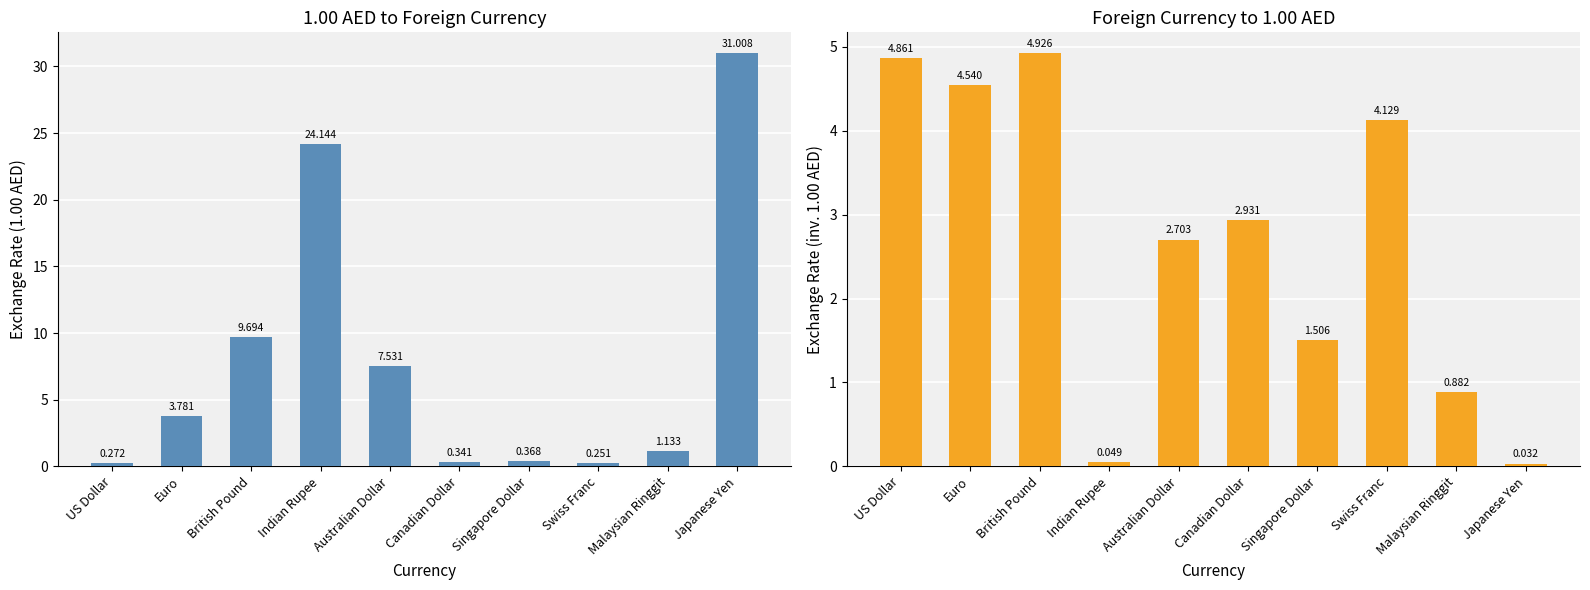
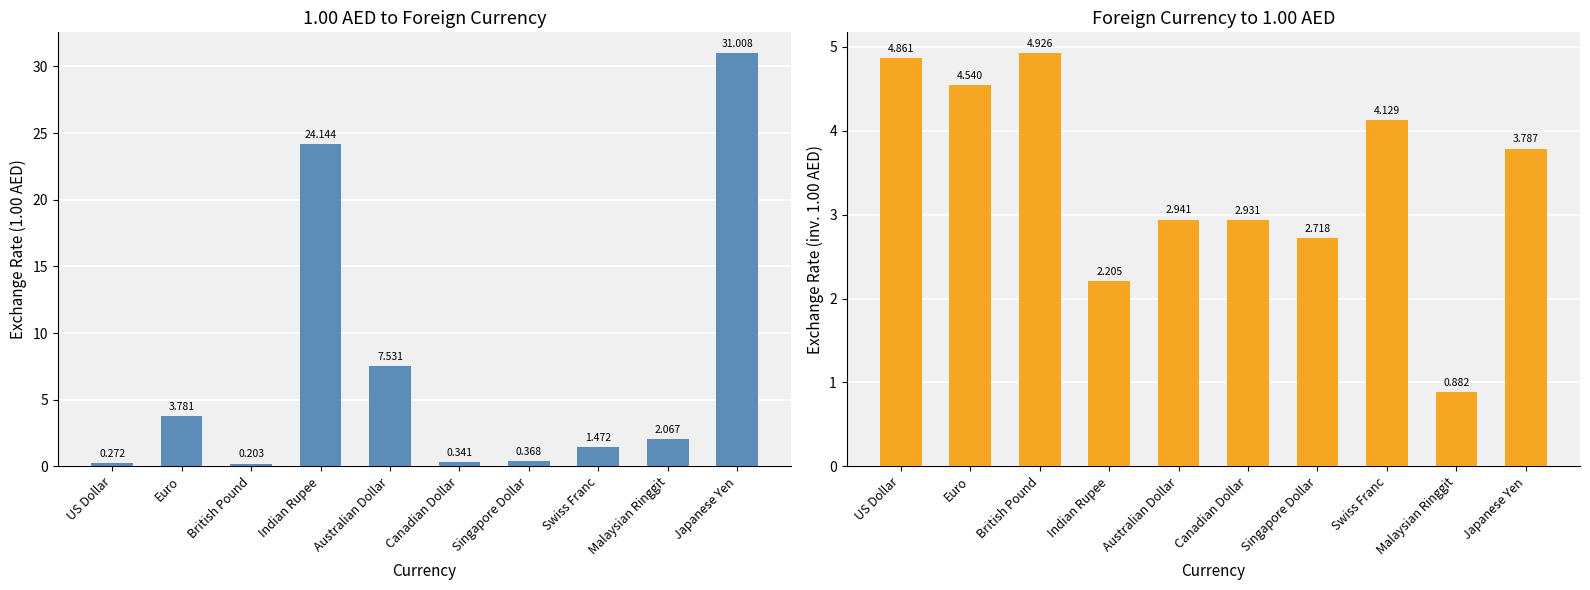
1.00 AED to Foreign Currency, British Pound: 9.694 -> 0.203
1.00 AED to Foreign Currency, Swiss Franc: 0.251 -> 1.472
1.00 AED to Foreign Currency, Malaysian Ringgit: 1.133 -> 2.067
Foreign Currency to 1.00 AED, Indian Rupee: 0.049 -> 2.205
Foreign Currency to 1.00 AED, Australian Dollar: 2.703 -> 2.941
Foreign Currency to 1.00 AED, Singapore Dollar: 1.506 -> 2.718
Foreign Currency to 1.00 AED, Japanese Yen: 0.032 -> 3.787
